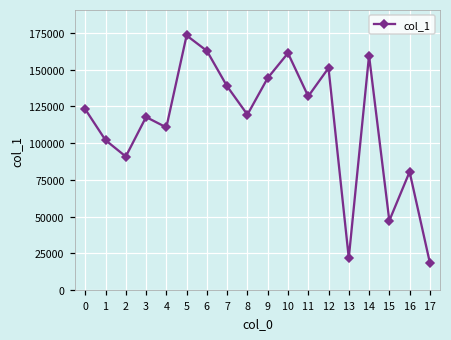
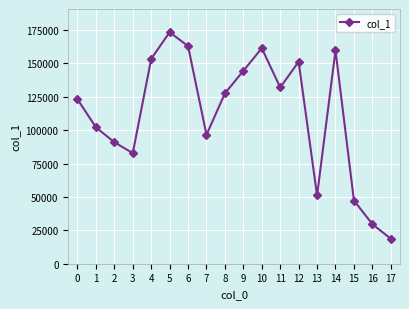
3: 118000 -> 83000
4: 111000 -> 153000
7: 139000 -> 96000
8: 119000 -> 128000
13: 22000 -> 51000
16: 81000 -> 30000
